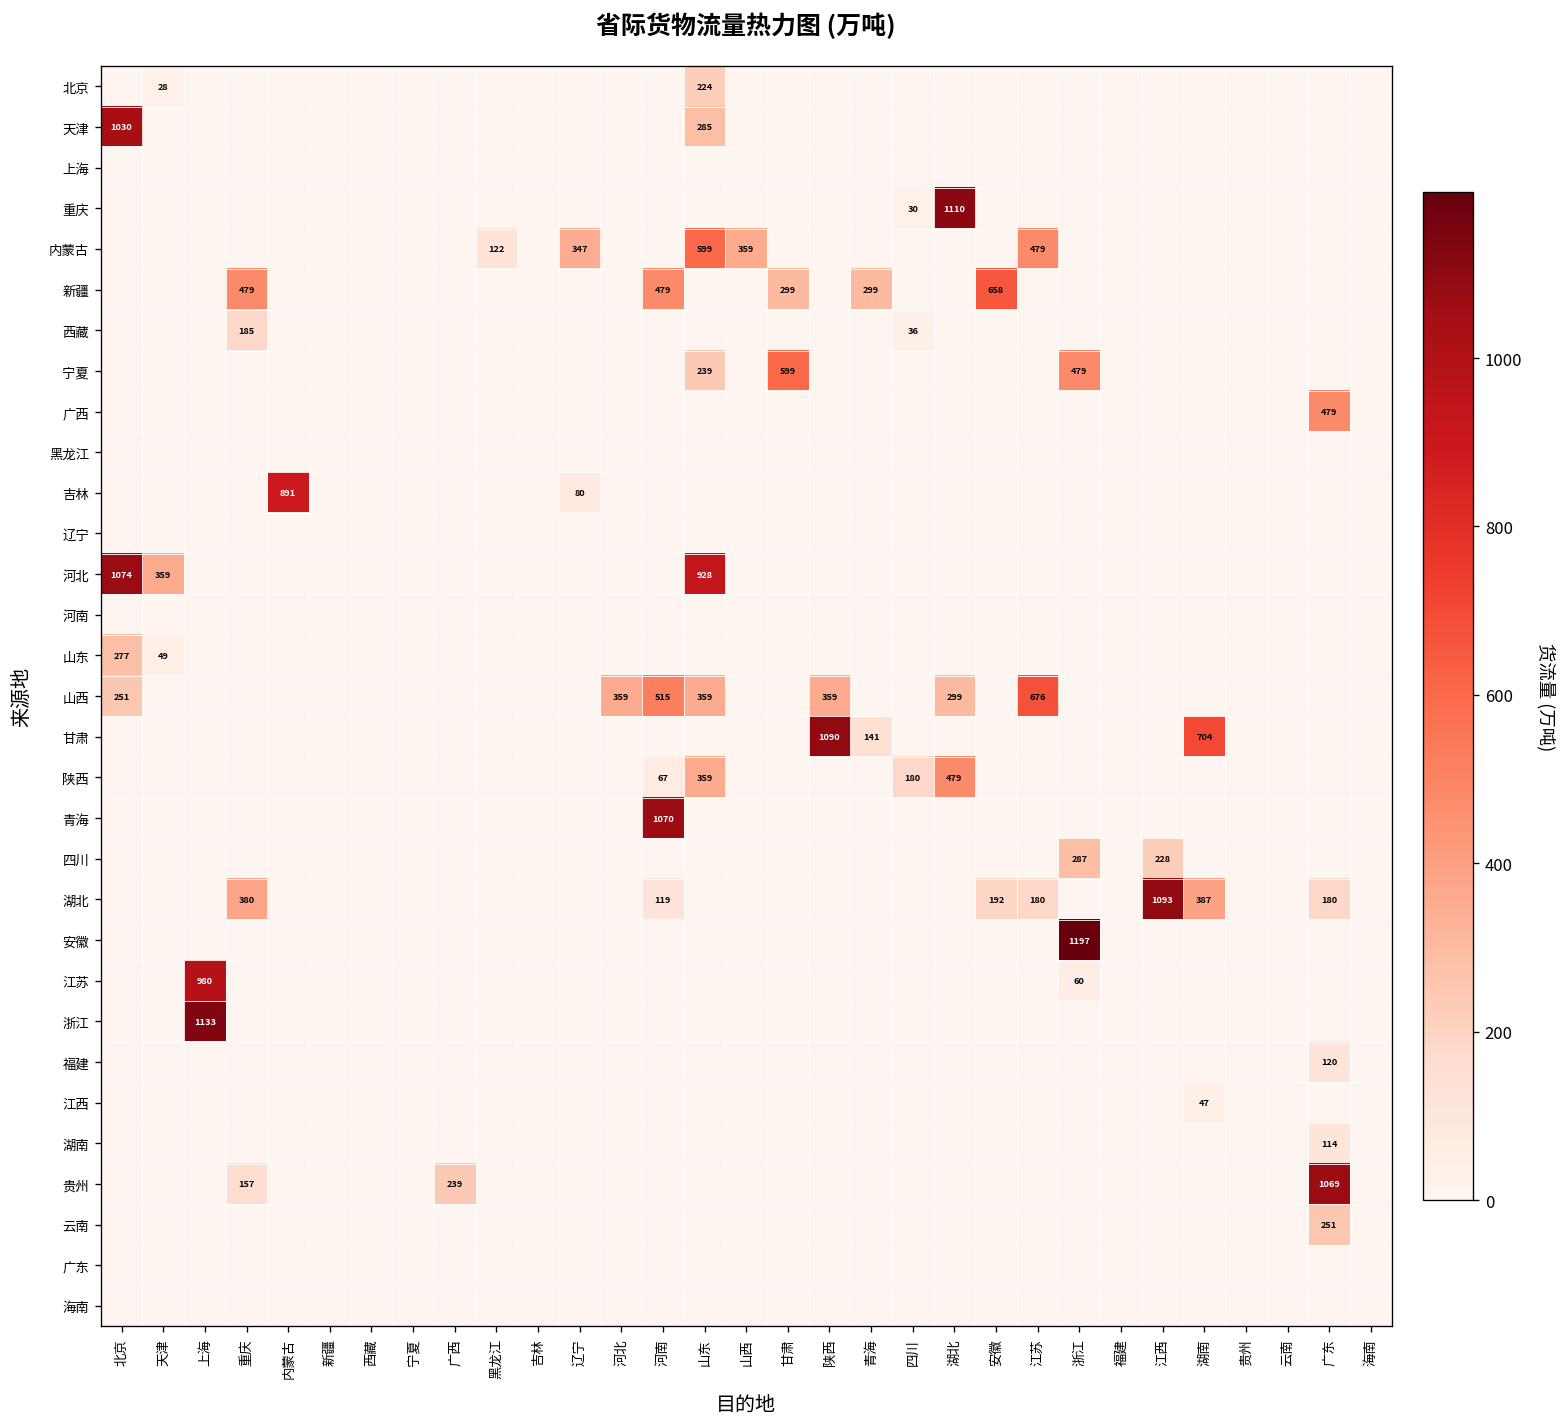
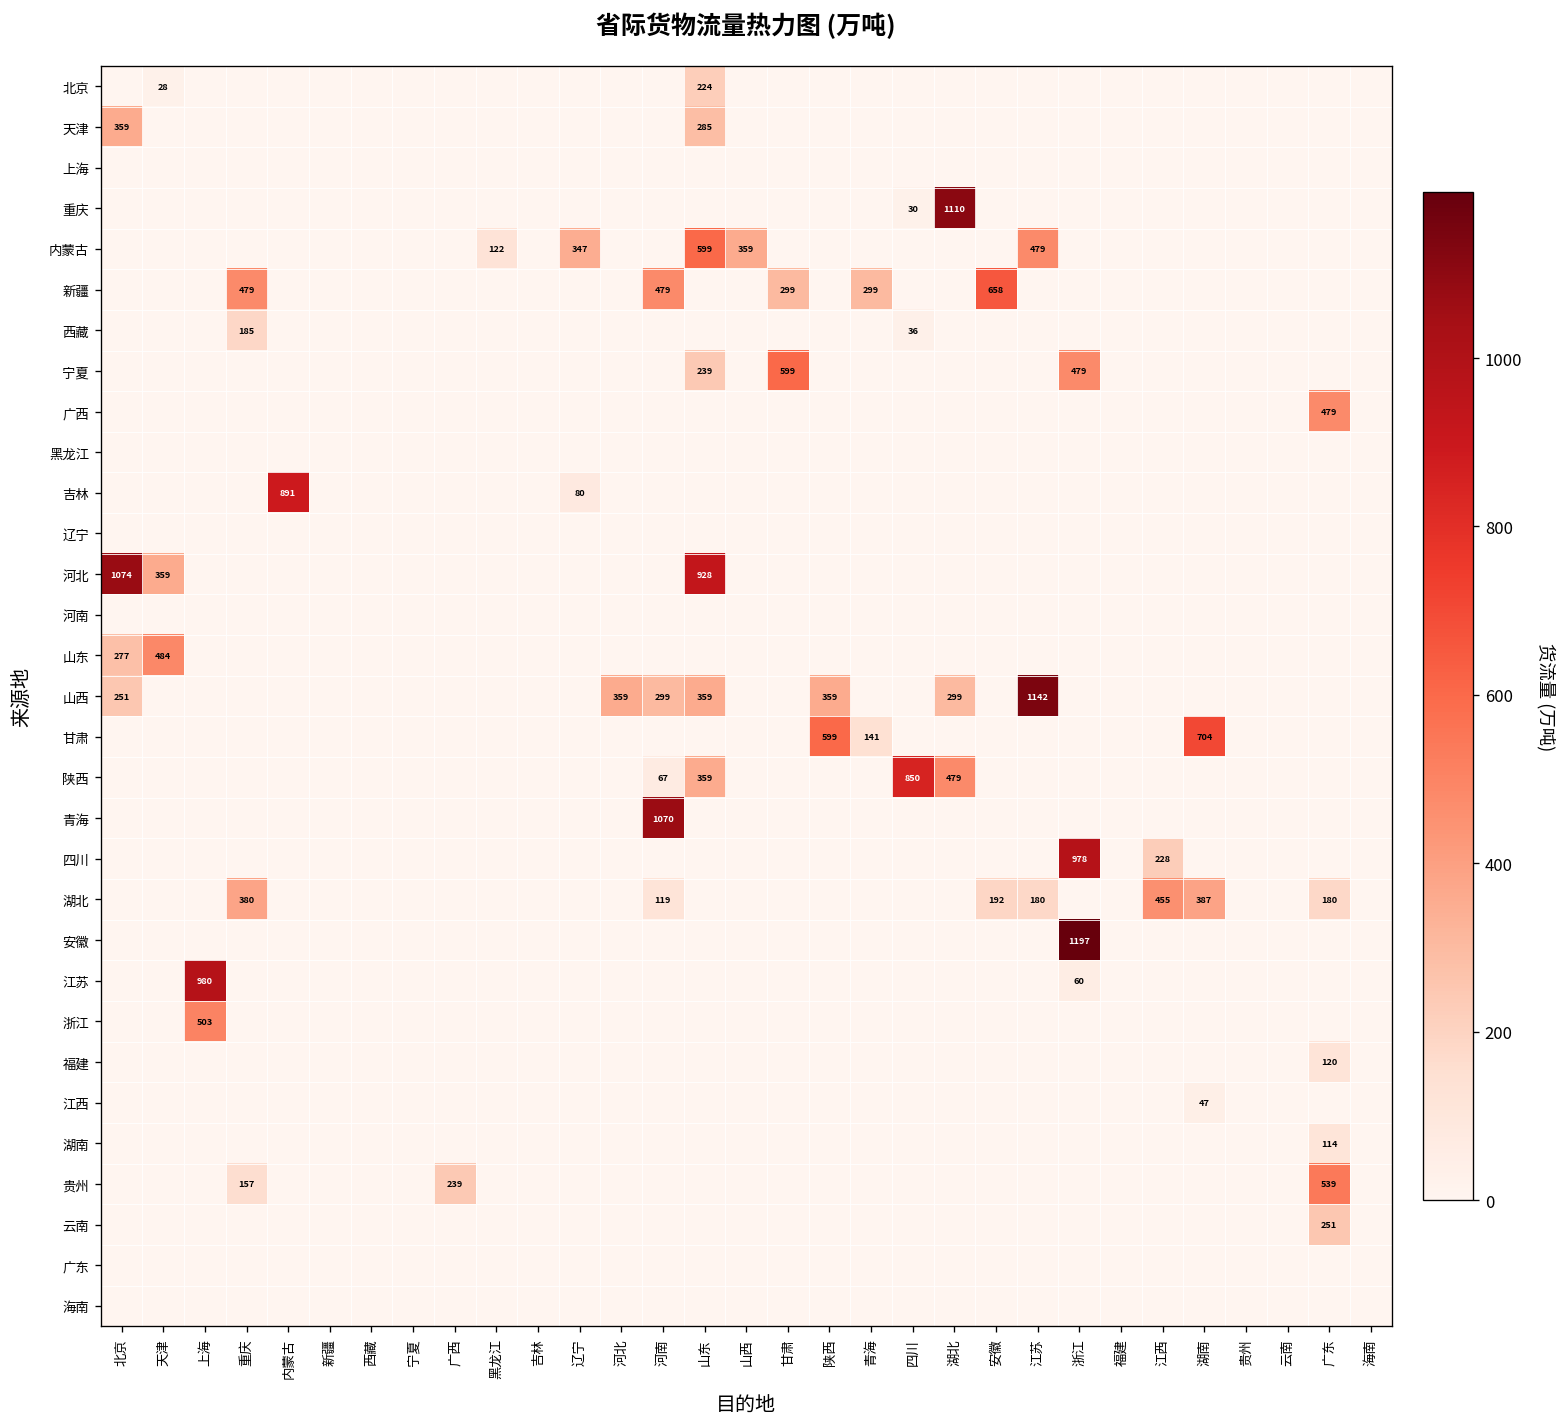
天津, 北京: 1030 -> 359
山东, 天津: 49 -> 484
山西, 河南: 515 -> 299
山西, 江苏: 676 -> 1142
甘肃, 陕西: 1090 -> 599
陕西, 四川: 180 -> 850
四川, 浙江: 287 -> 978
湖北, 江西: 1093 -> 455
浙江, 上海: 1133 -> 503
贵州, 广东: 1069 -> 539
